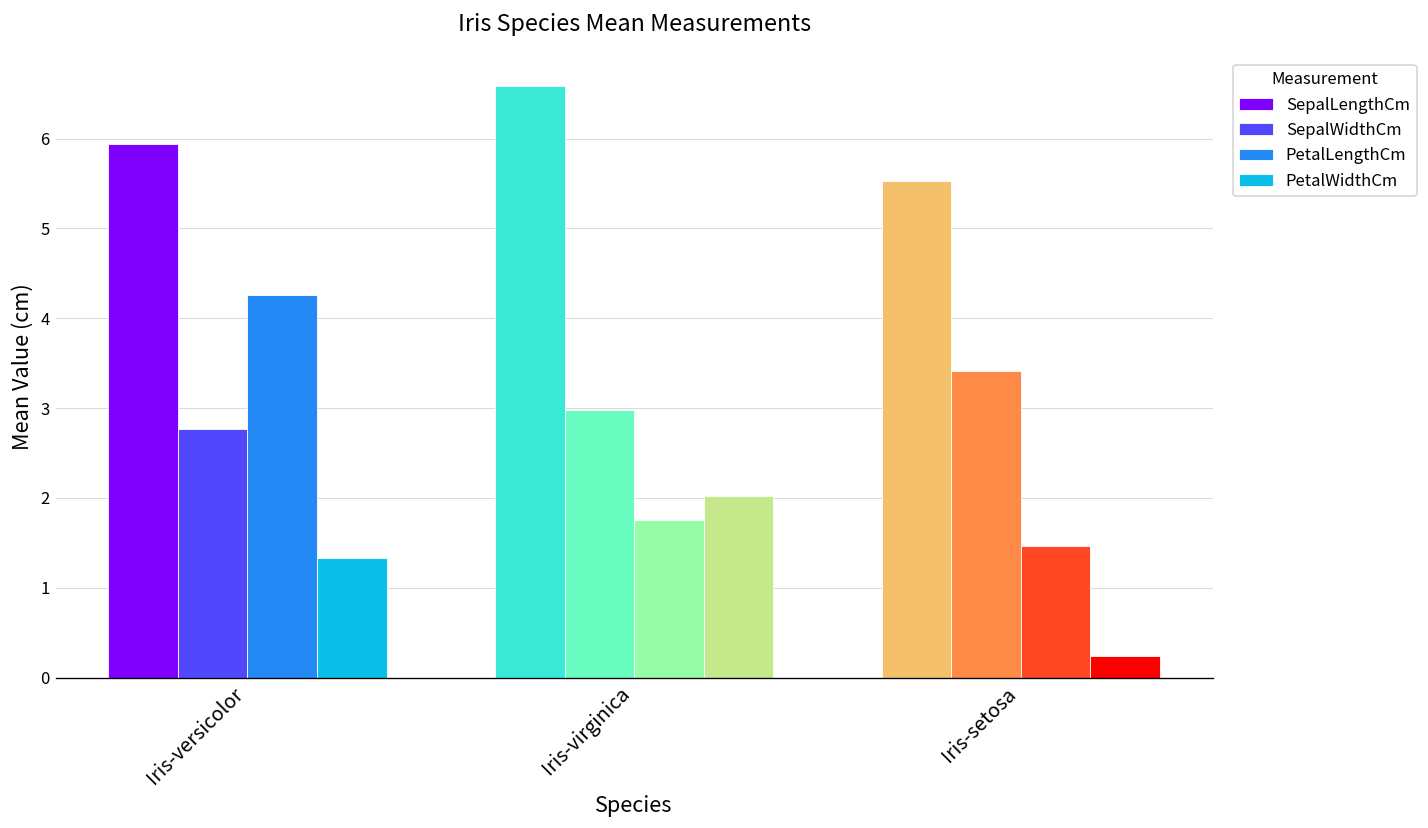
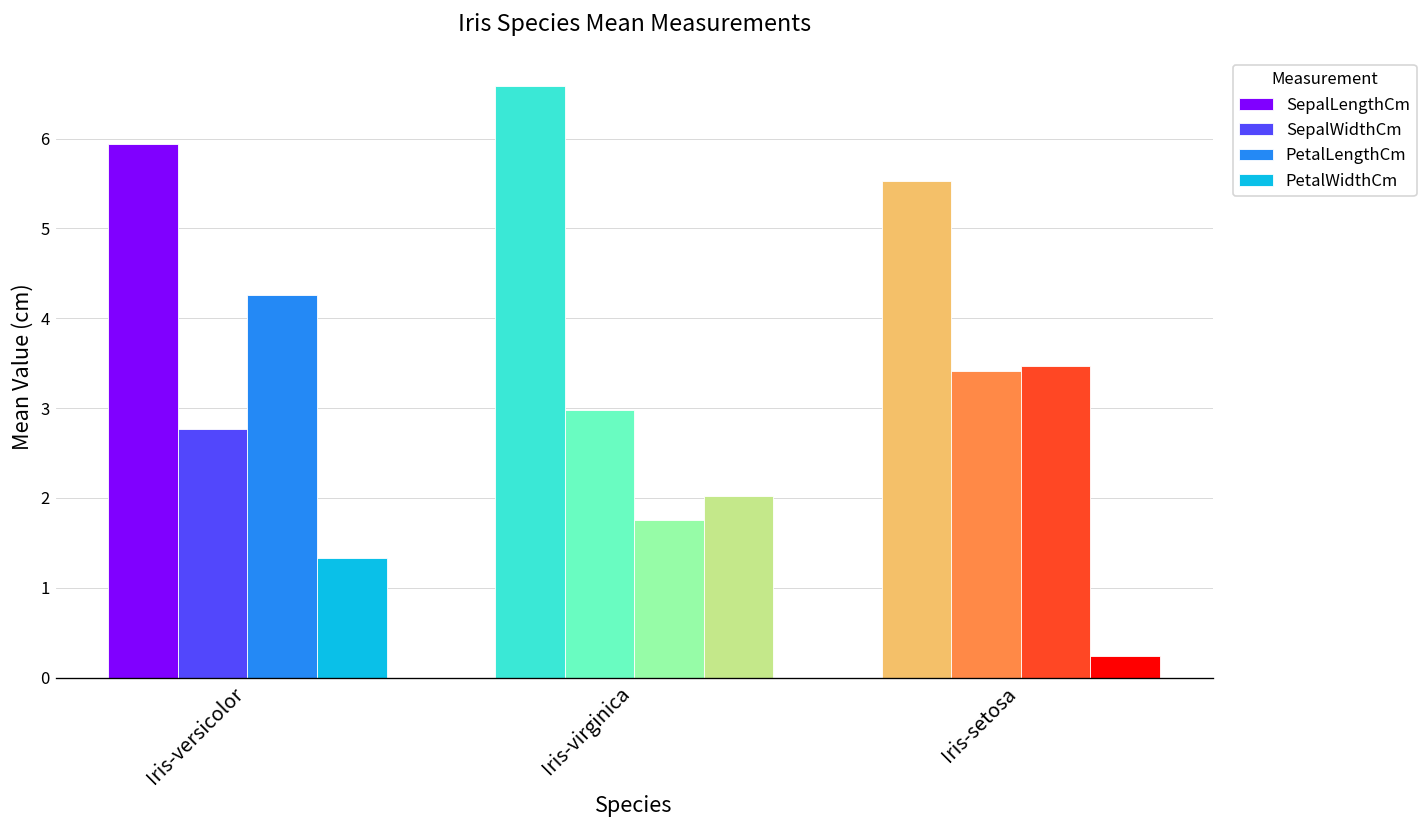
PetalLengthCm, Iris-setosa: 1.5 -> 3.5
